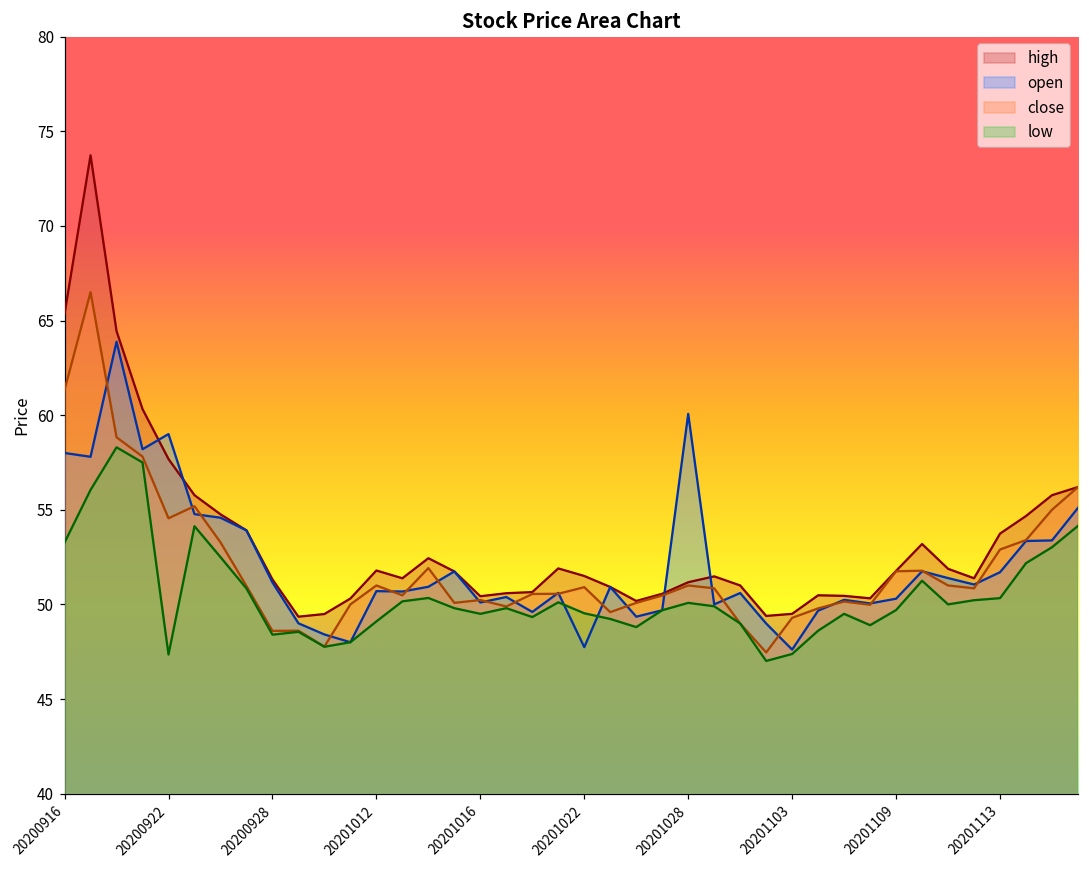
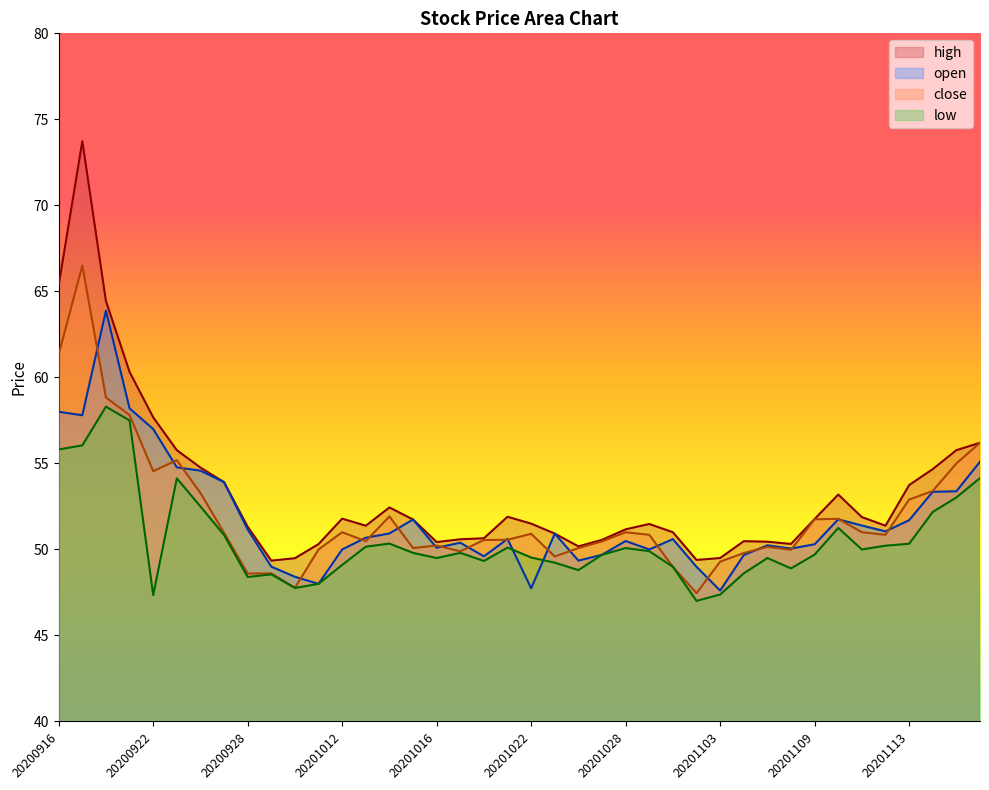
low, 20200916: 53.3 -> 55.8
open, 20200922: 59 -> 57
open, 20201012: 50.7 -> 50.0
open, 20201028: 60.1 -> 50.5
